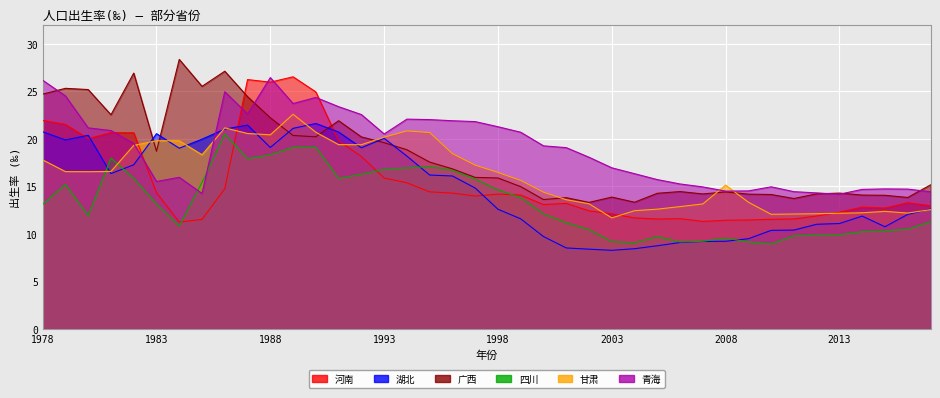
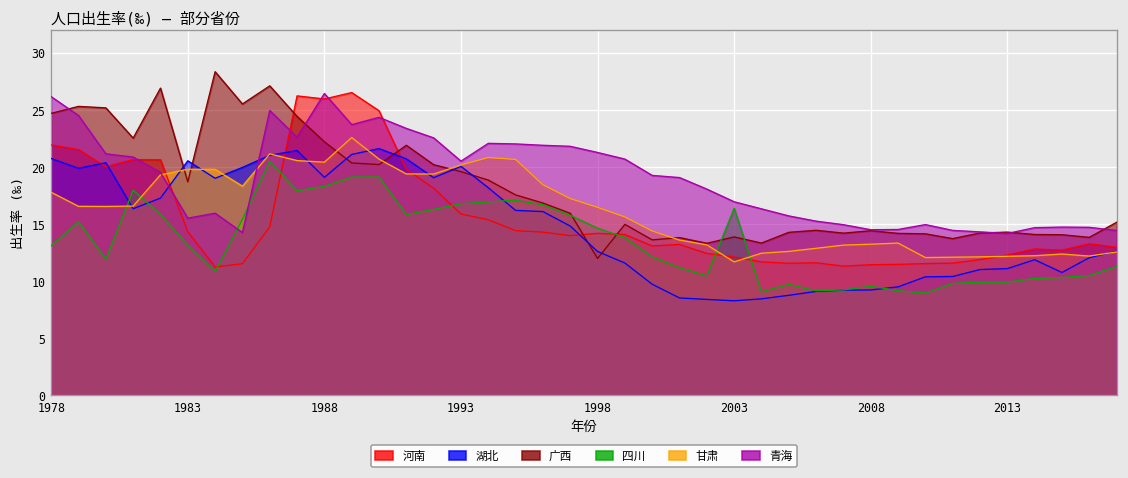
广西, 1998: 16 -> 12
四川, 2003: 9 -> 16
甘肃, 2008: 15 -> 13
